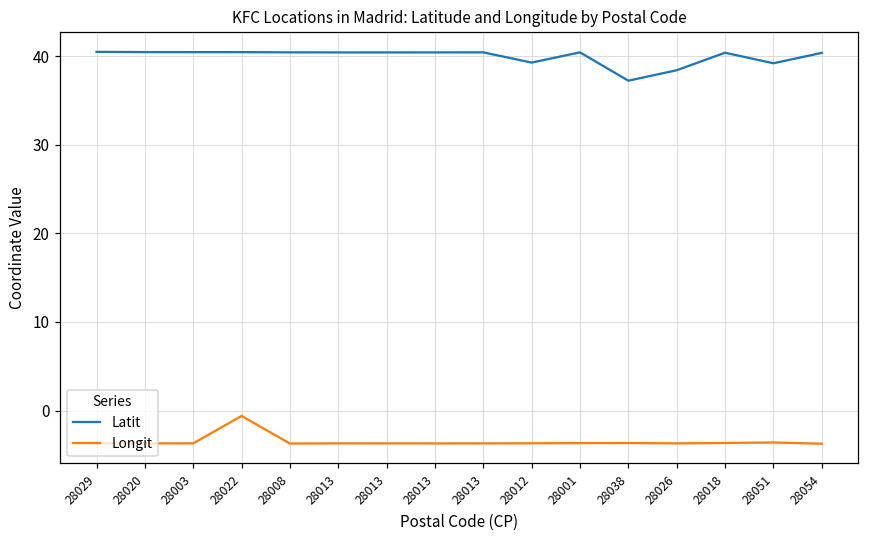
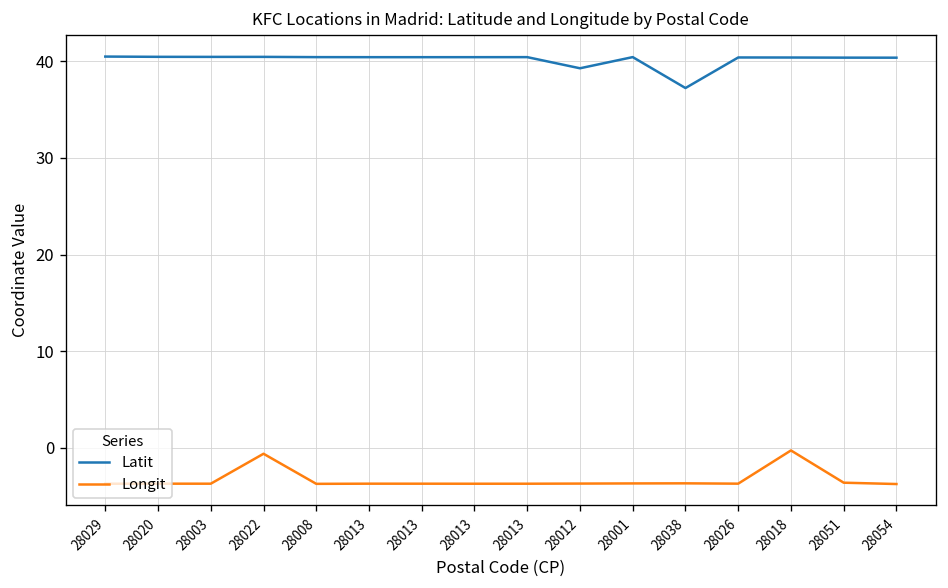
Latit, 28026: 38 -> 40
Longit, 28018: -4 -> 0
Latit, 28051: 39 -> 40
